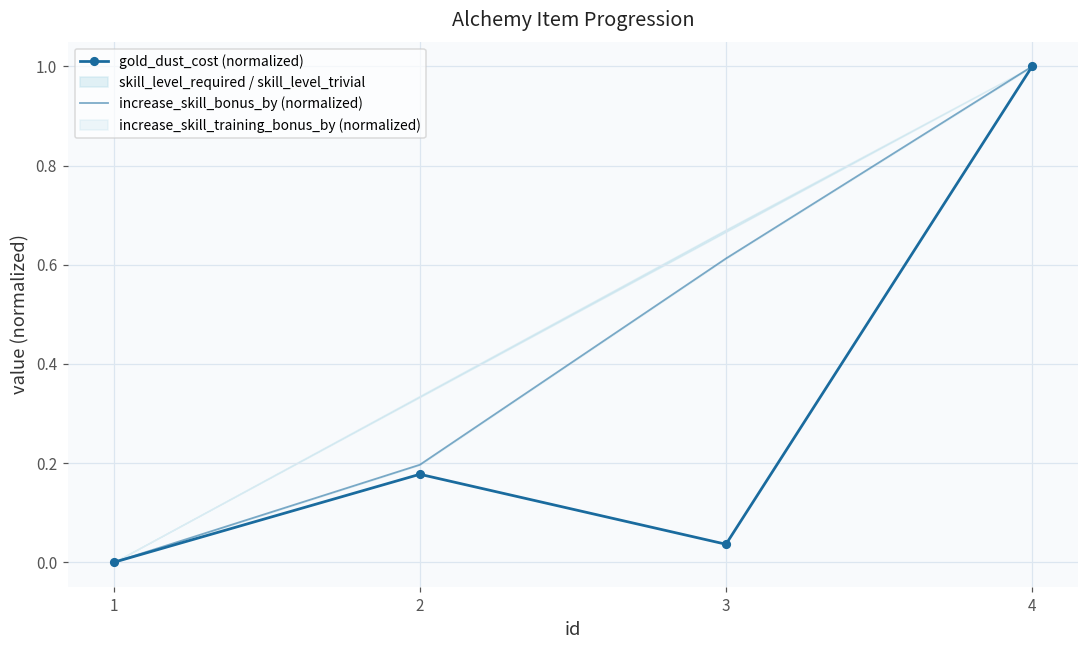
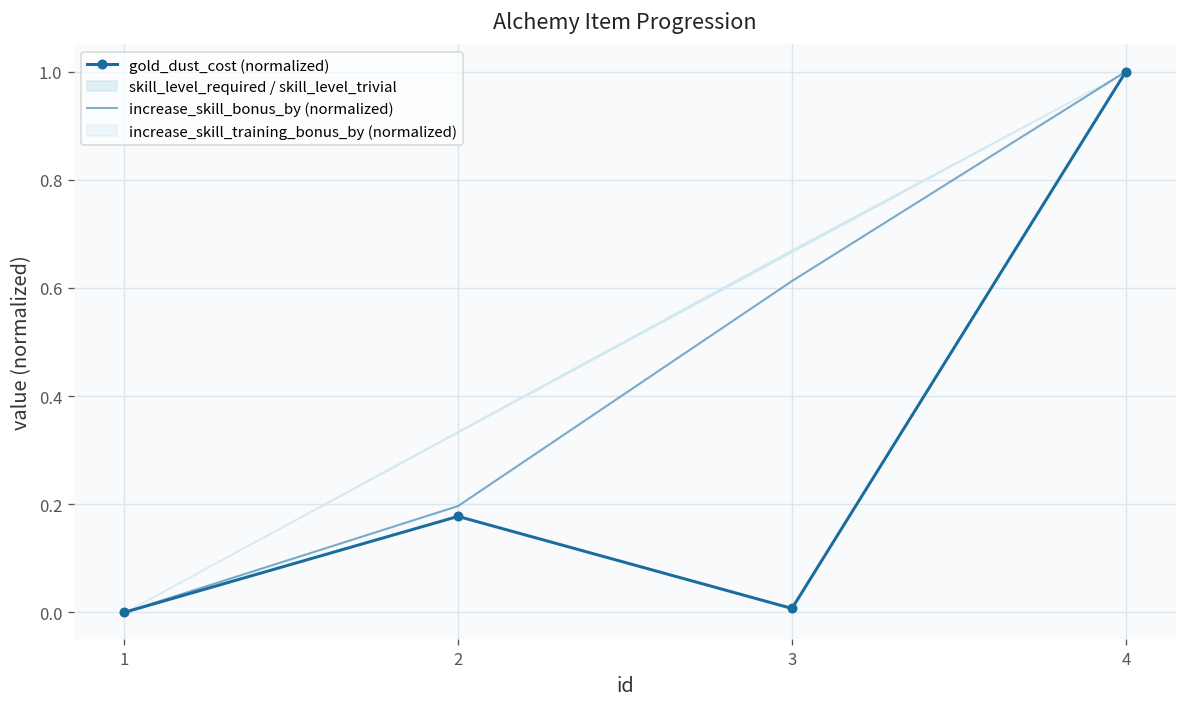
gold_dust_cost (normalized), 3: 0.04 -> 0.01
